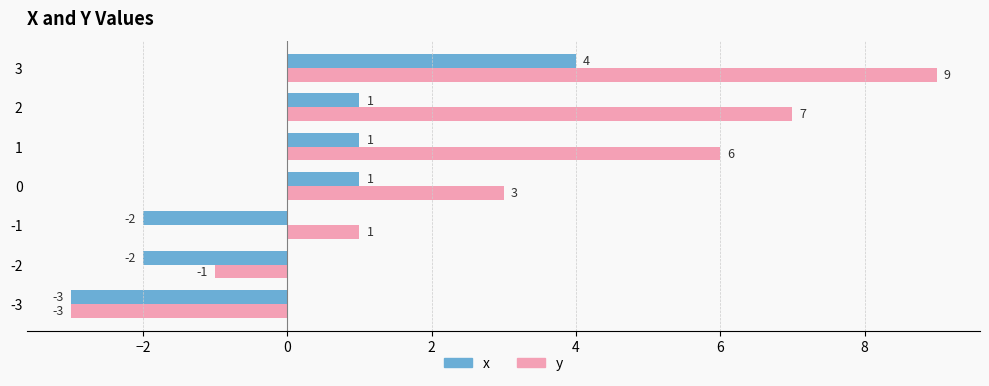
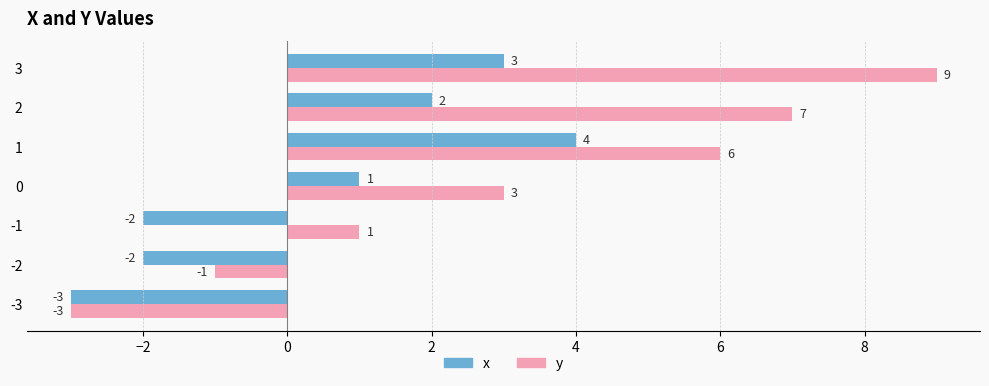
x, 3: 4 -> 3
x, 2: 1 -> 2
x, 1: 1 -> 4
